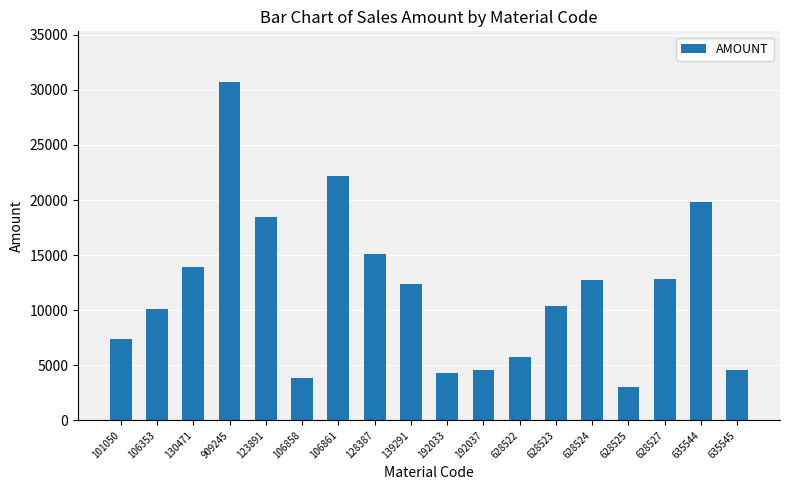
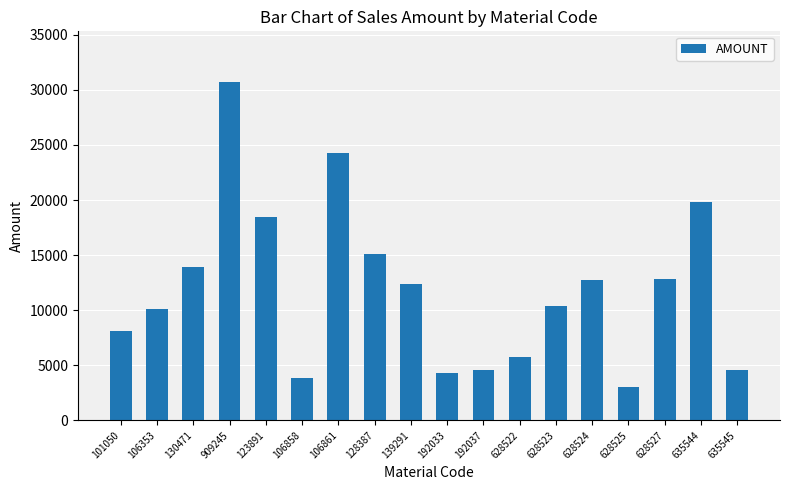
101050: 7400 -> 8100
106861: 22100 -> 24300
